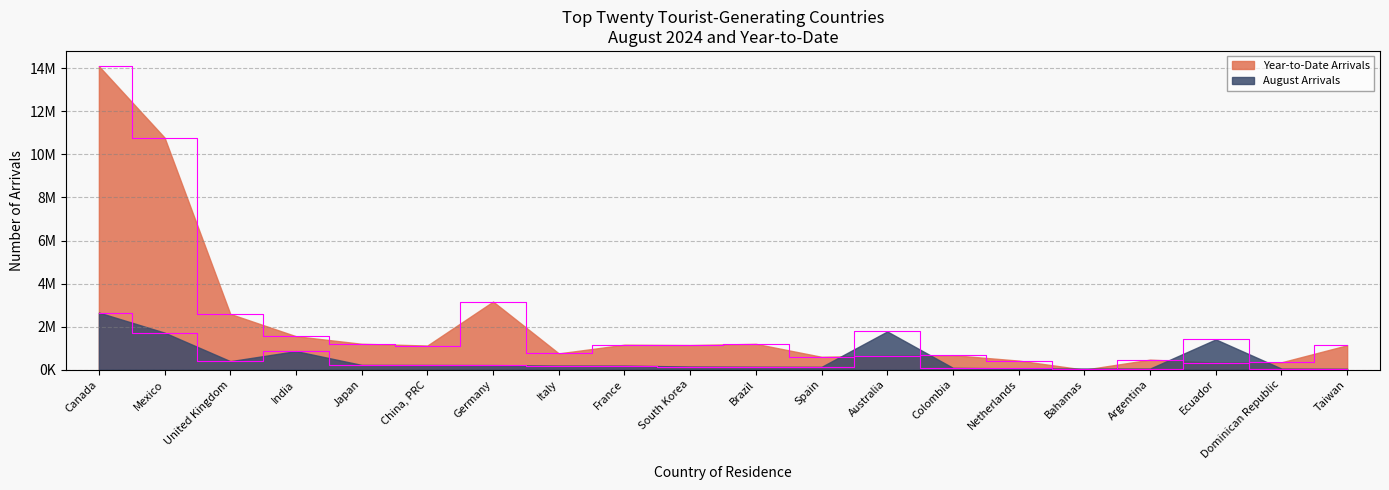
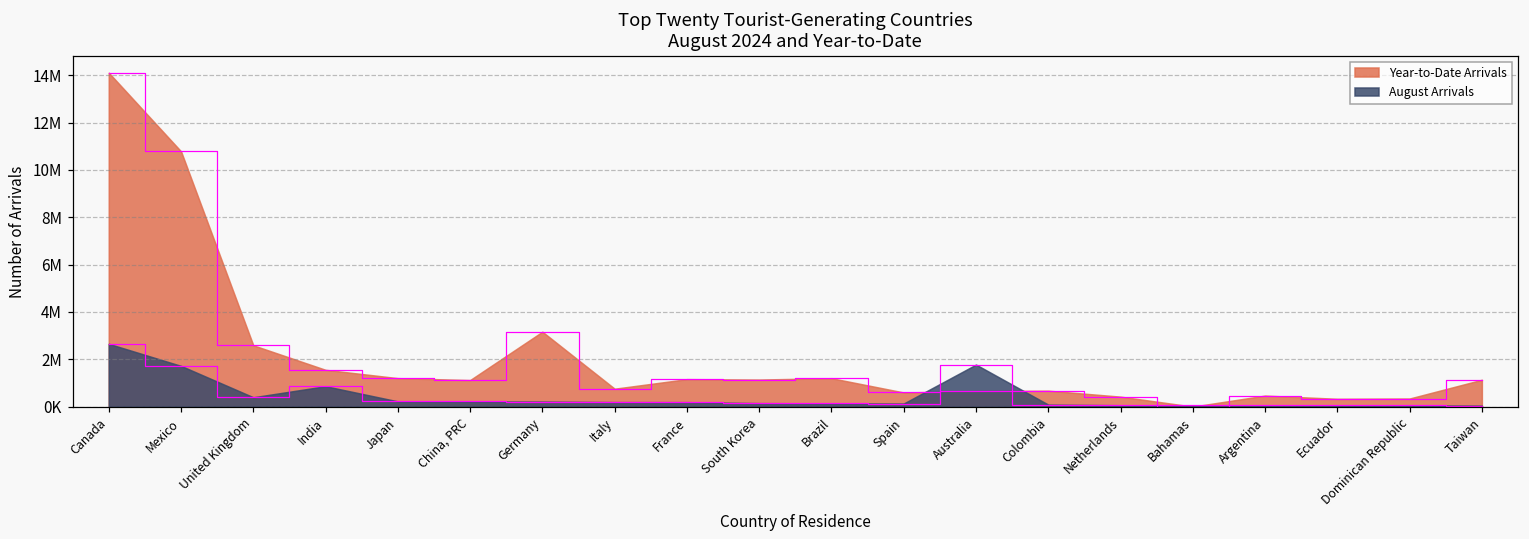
August Arrivals, Ecuador: 1400000 -> 100000
